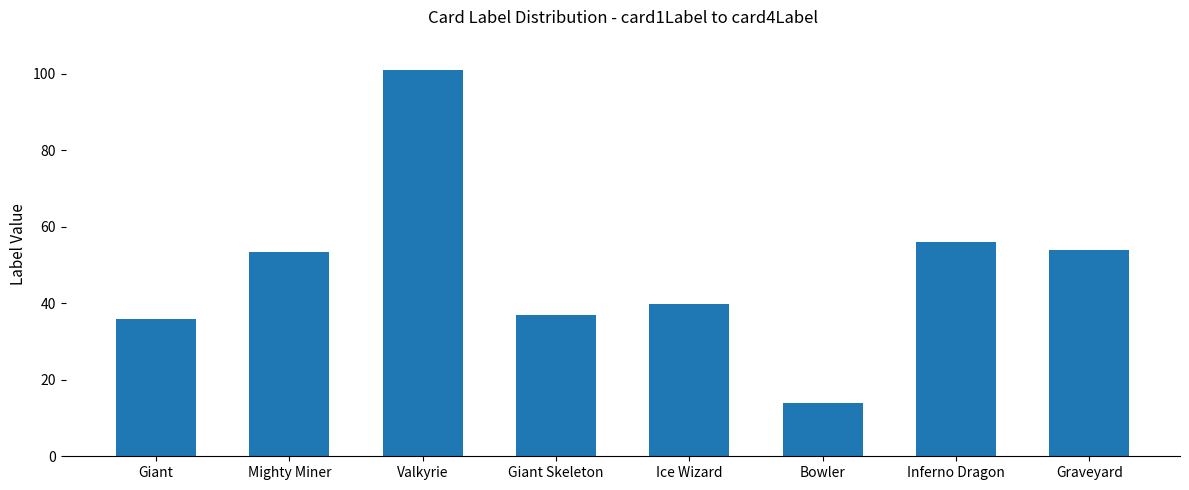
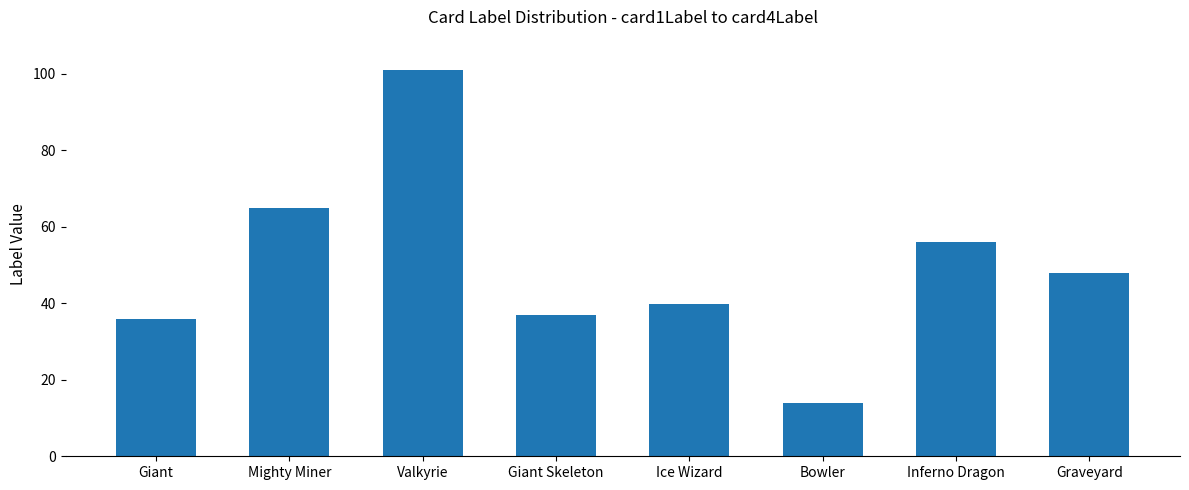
Mighty Miner: 53 -> 65
Graveyard: 54 -> 48
